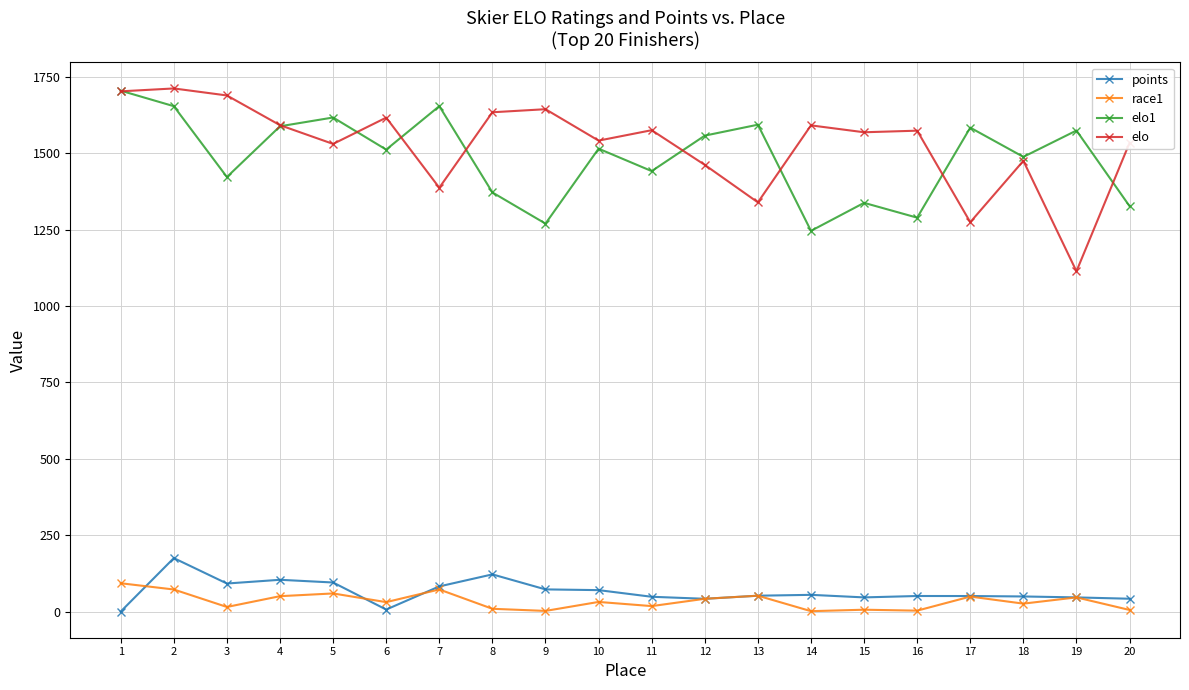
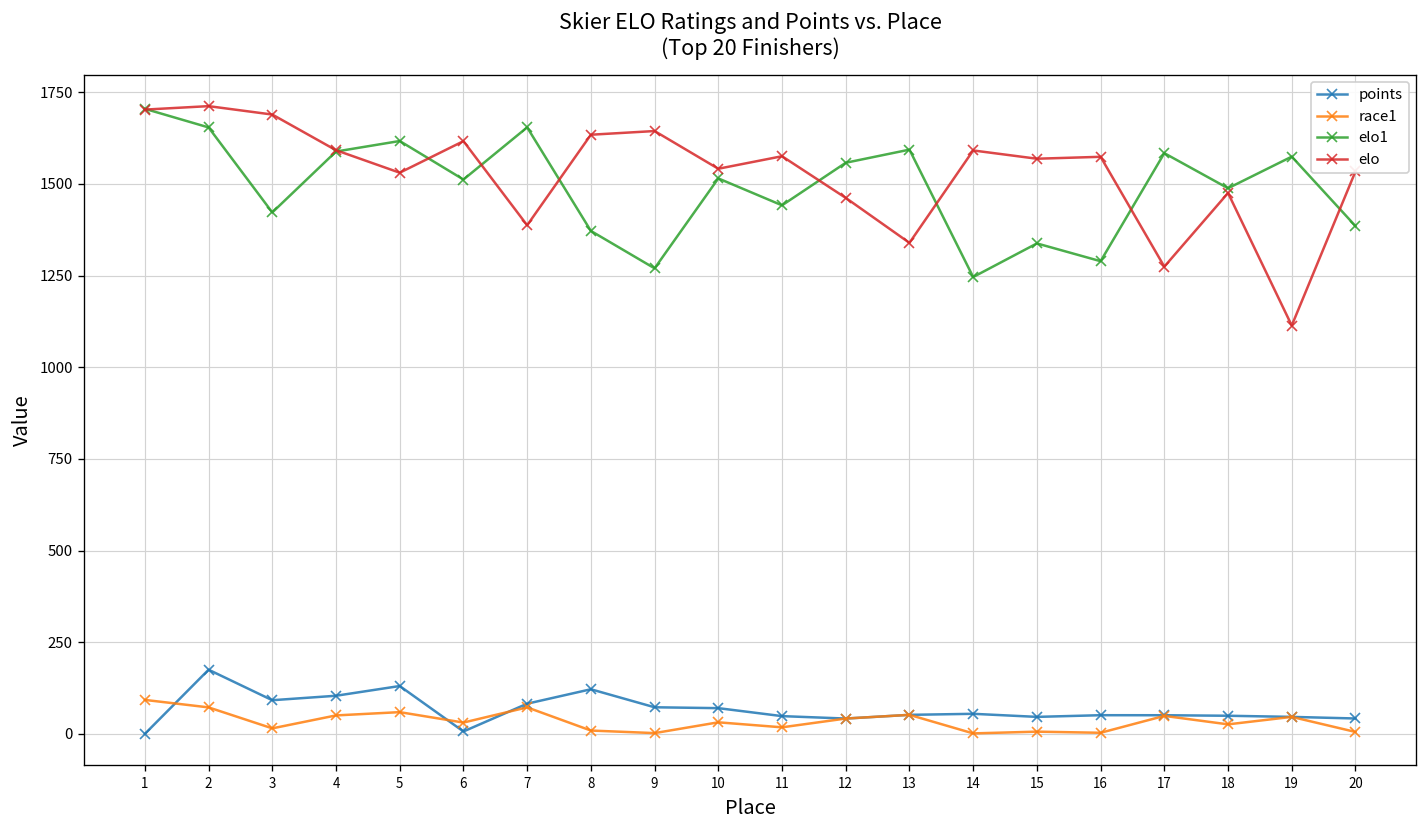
points, 5: 100 -> 130
elo1, 20: 1330 -> 1380
